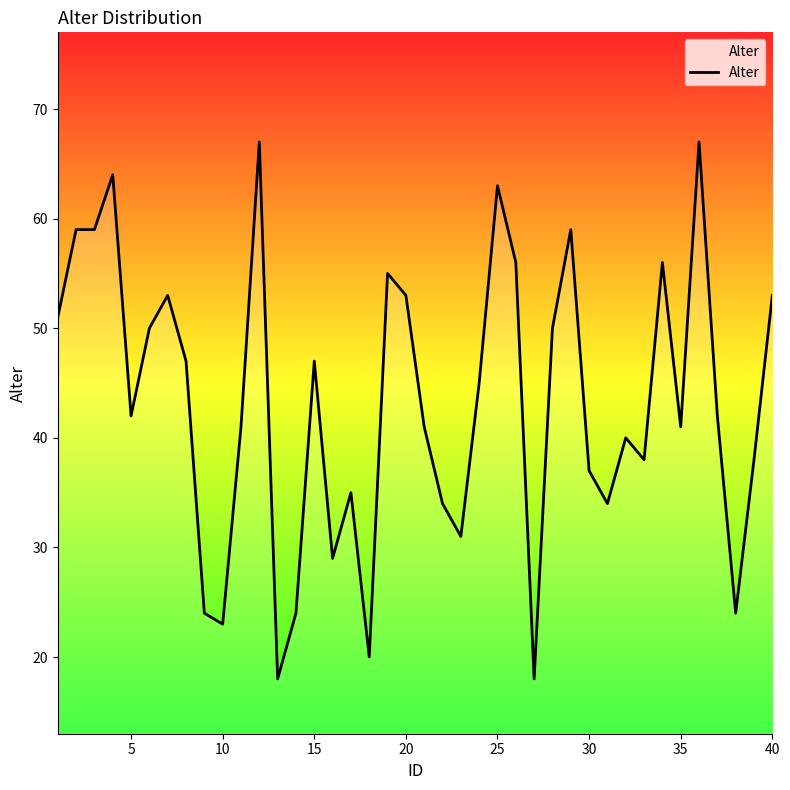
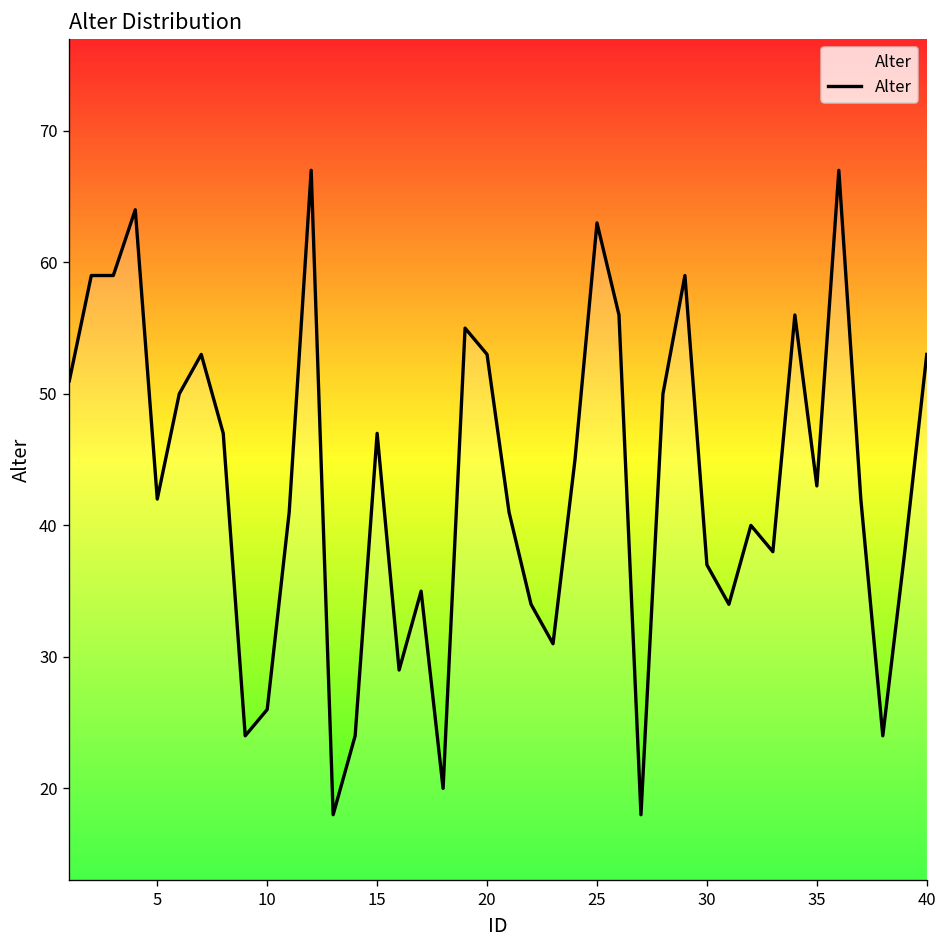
10: 23 -> 26
35: 41 -> 43
